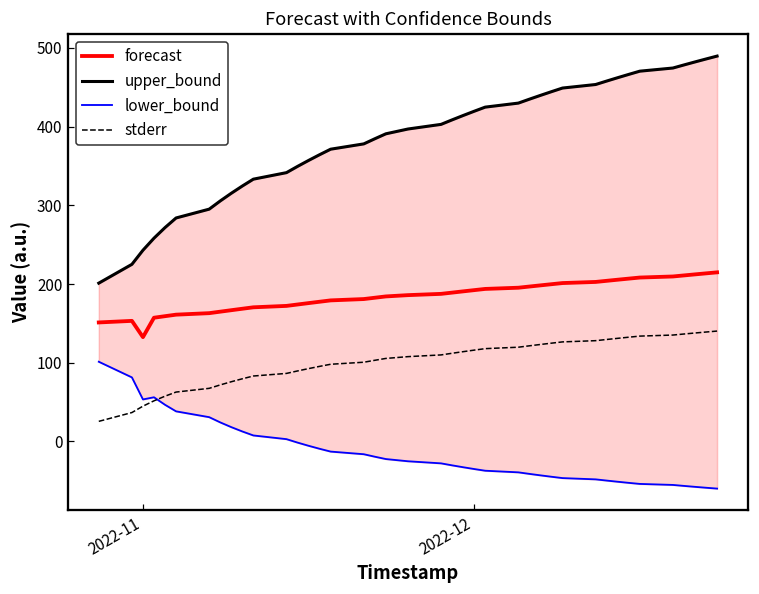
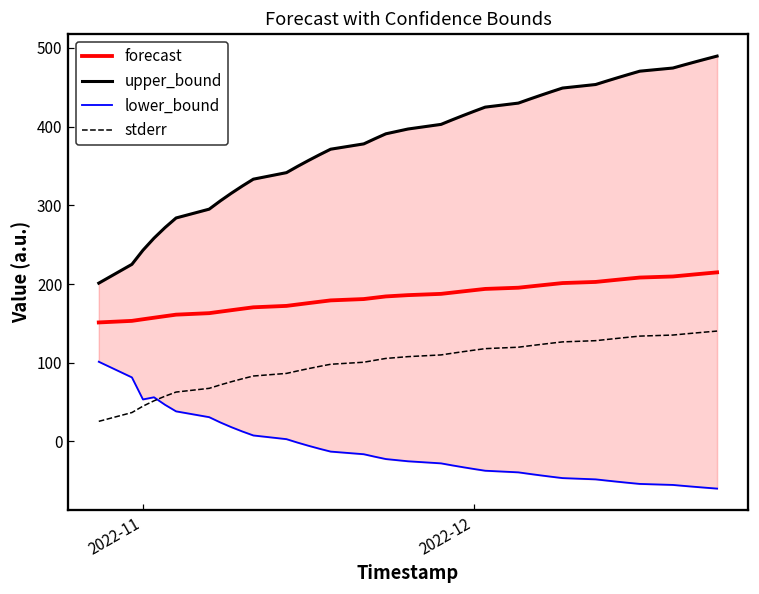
forecast, 2022-11: 130 -> 160
